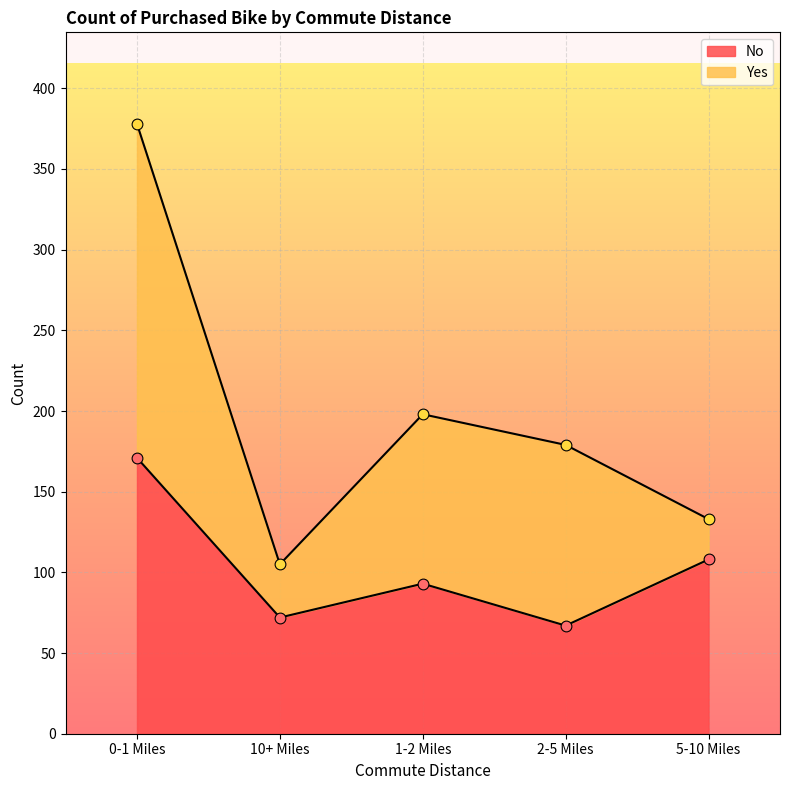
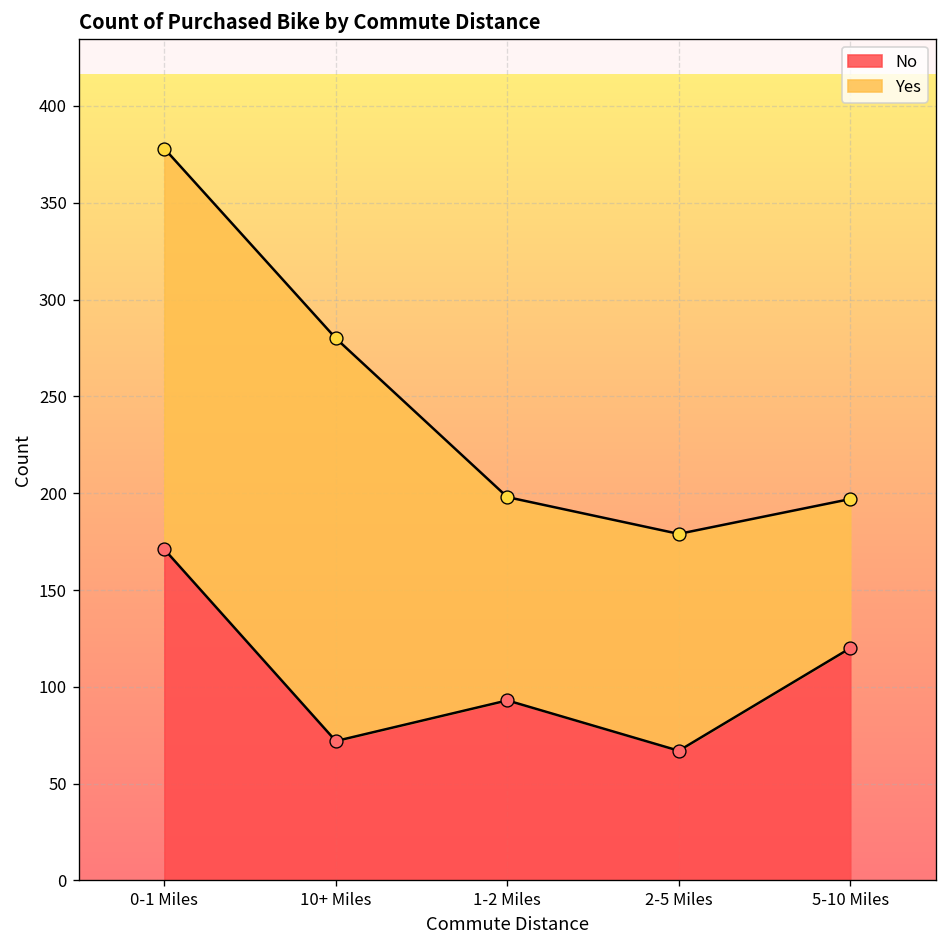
Yes, 10+ Miles: 33 -> 208
No, 5-10 Miles: 108 -> 120
Yes, 5-10 Miles: 25 -> 77
